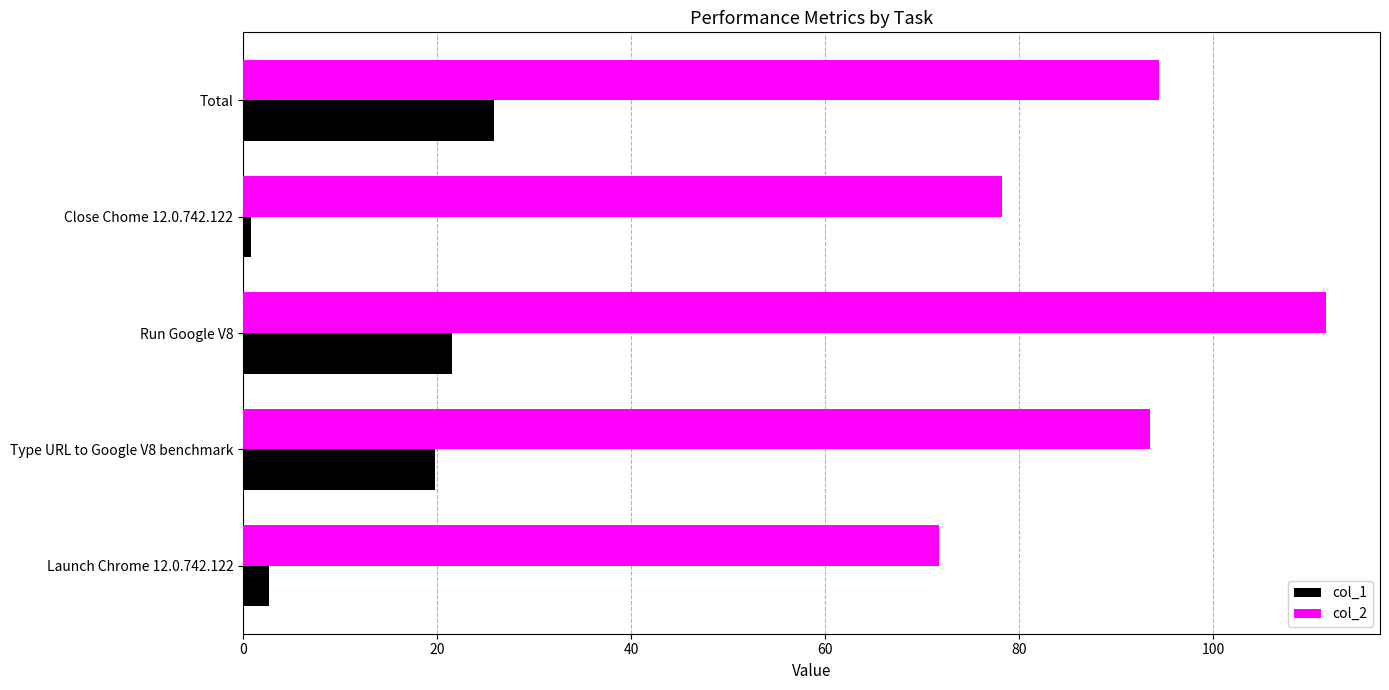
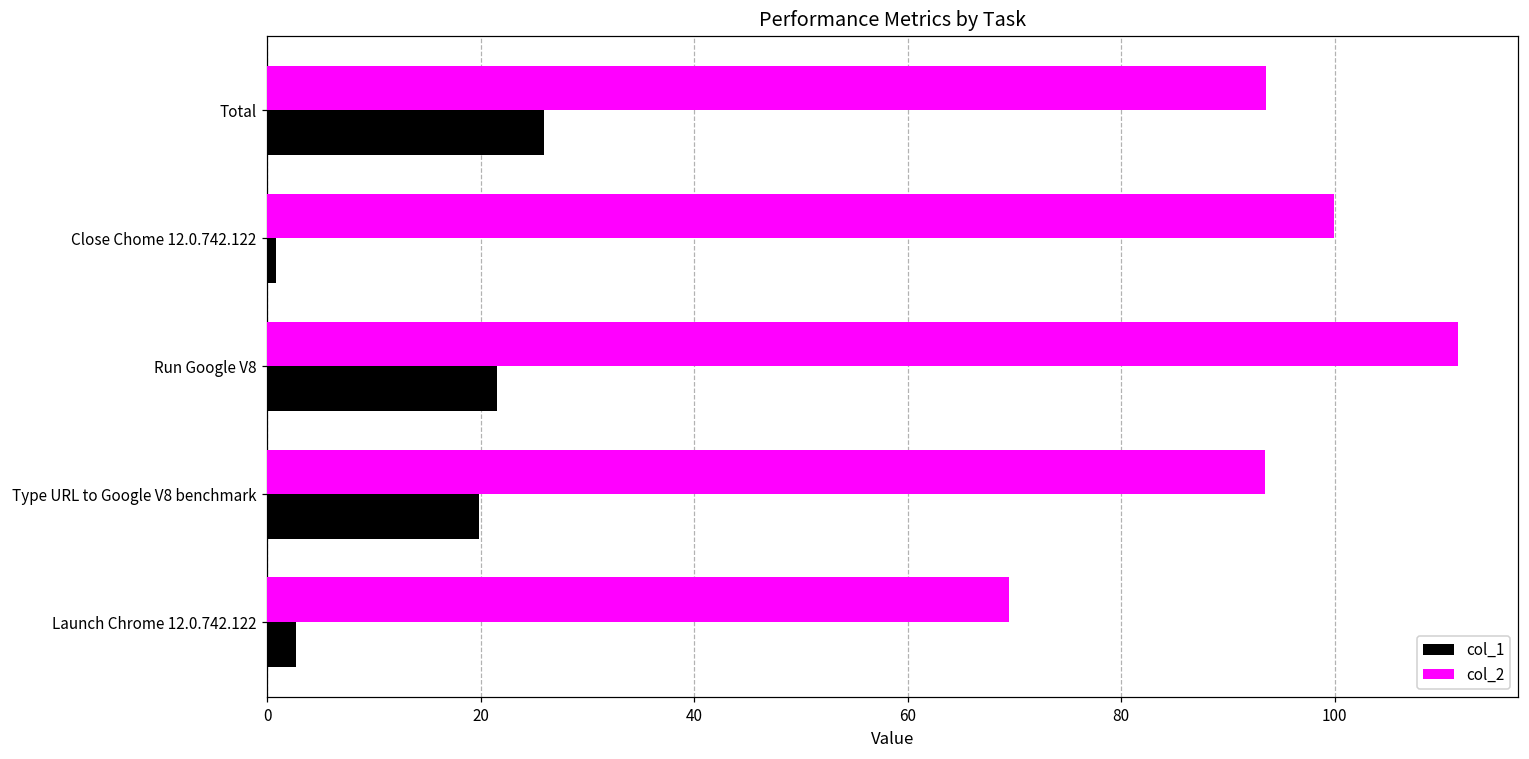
col_2, Total: 94.4 -> 93.6
col_2, Close Chome 12.0.742.122: 78 -> 100
col_2, Launch Chrome 12.0.742.122: 72 -> 69
